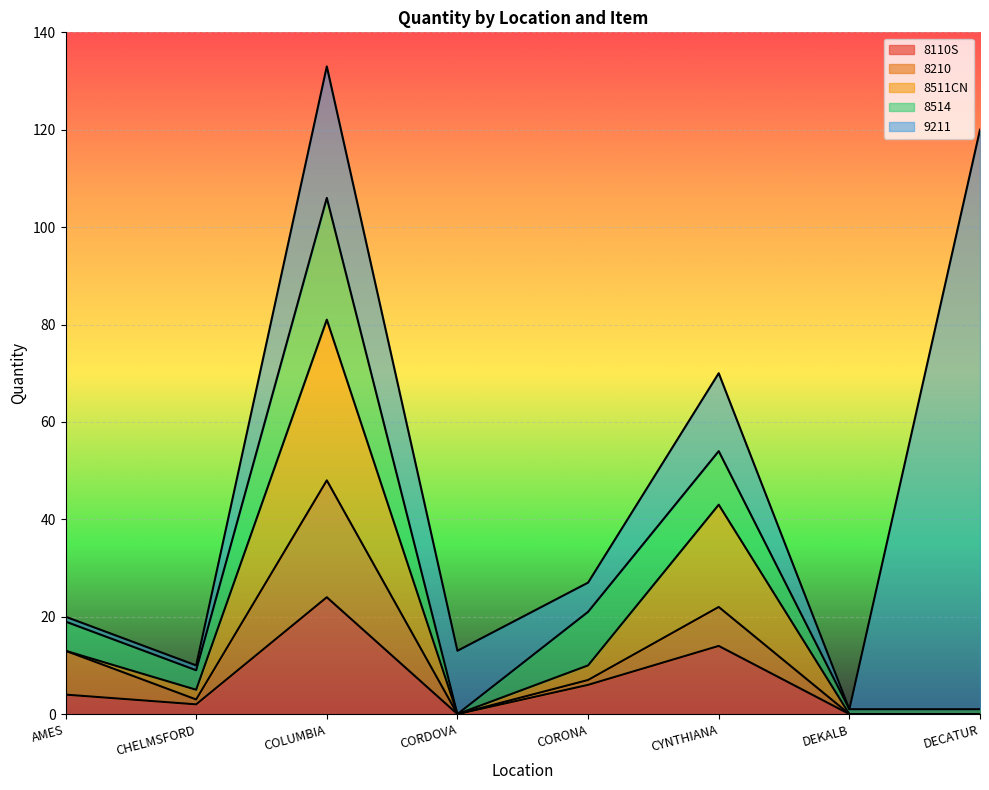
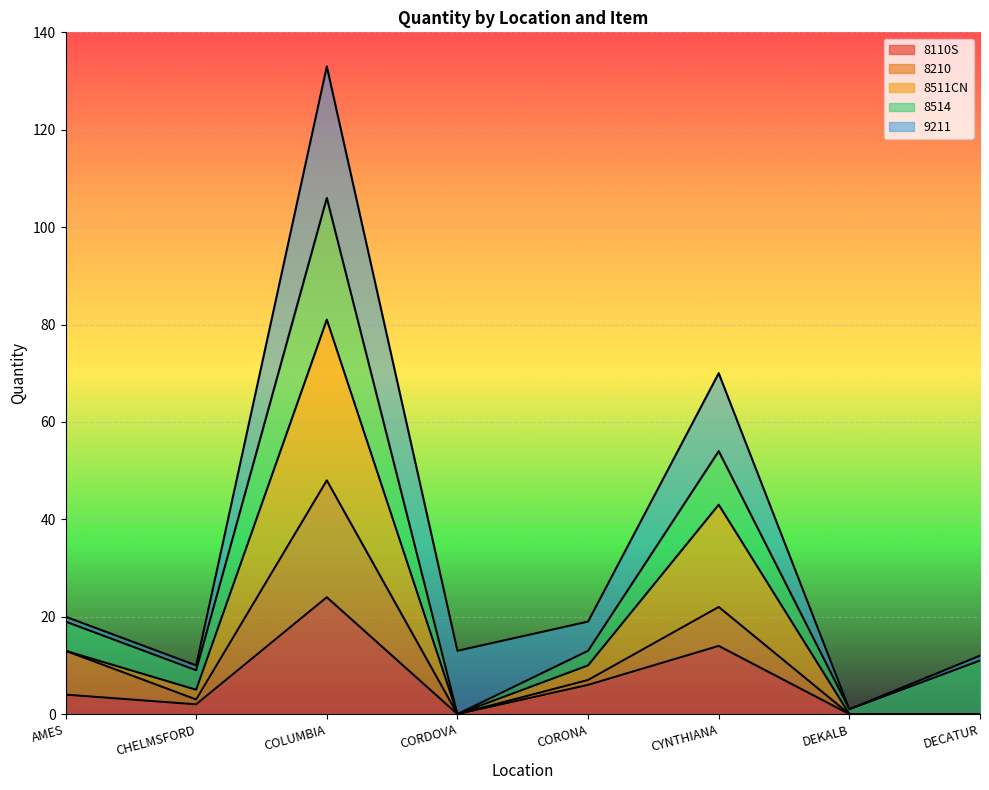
8514, CORONA: 11 -> 3
8514, DECATUR: 1 -> 11
9211, DECATUR: 119 -> 1
